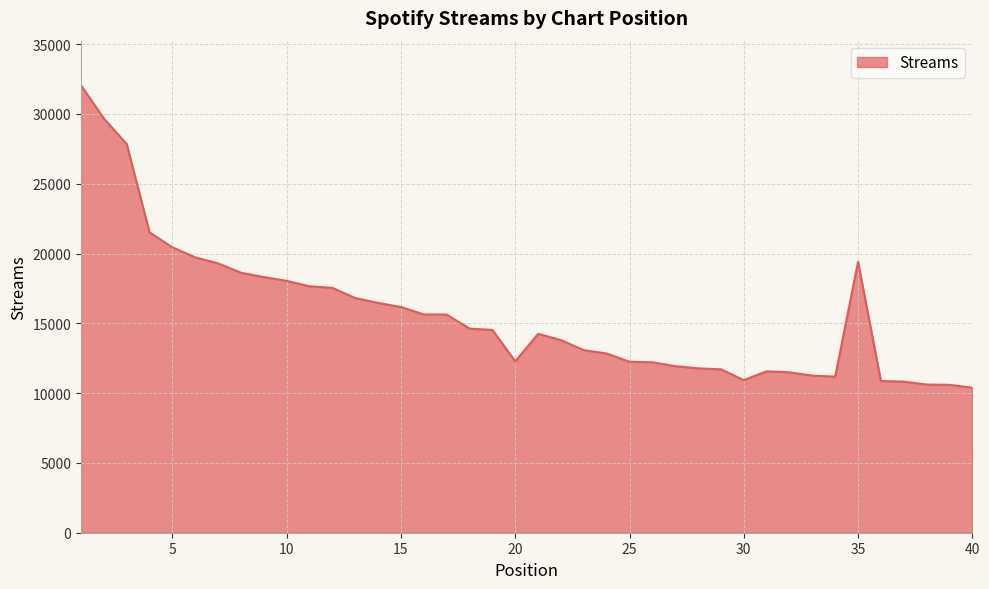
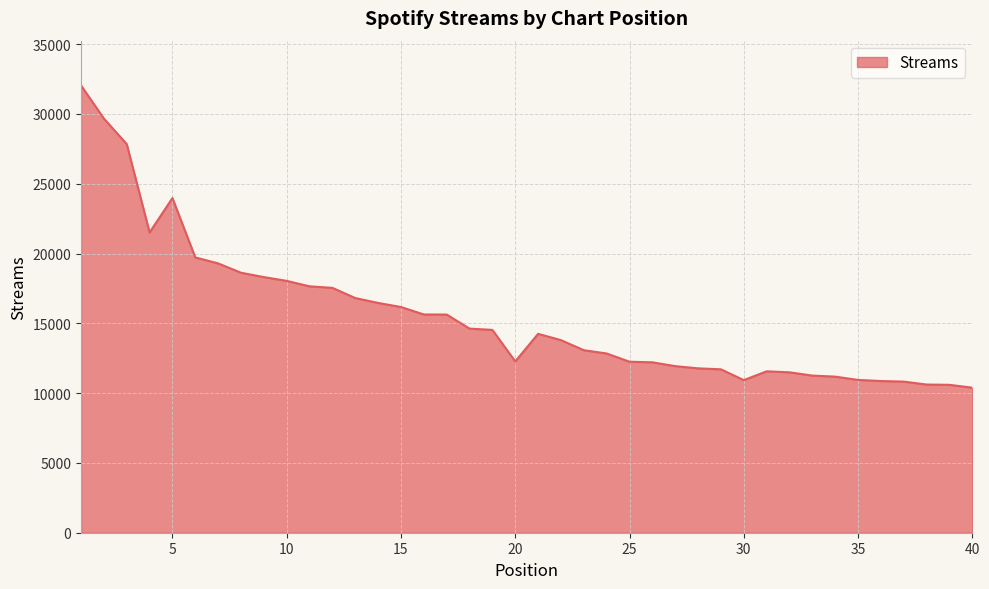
5: 20400 -> 24000
35: 19400 -> 10900
